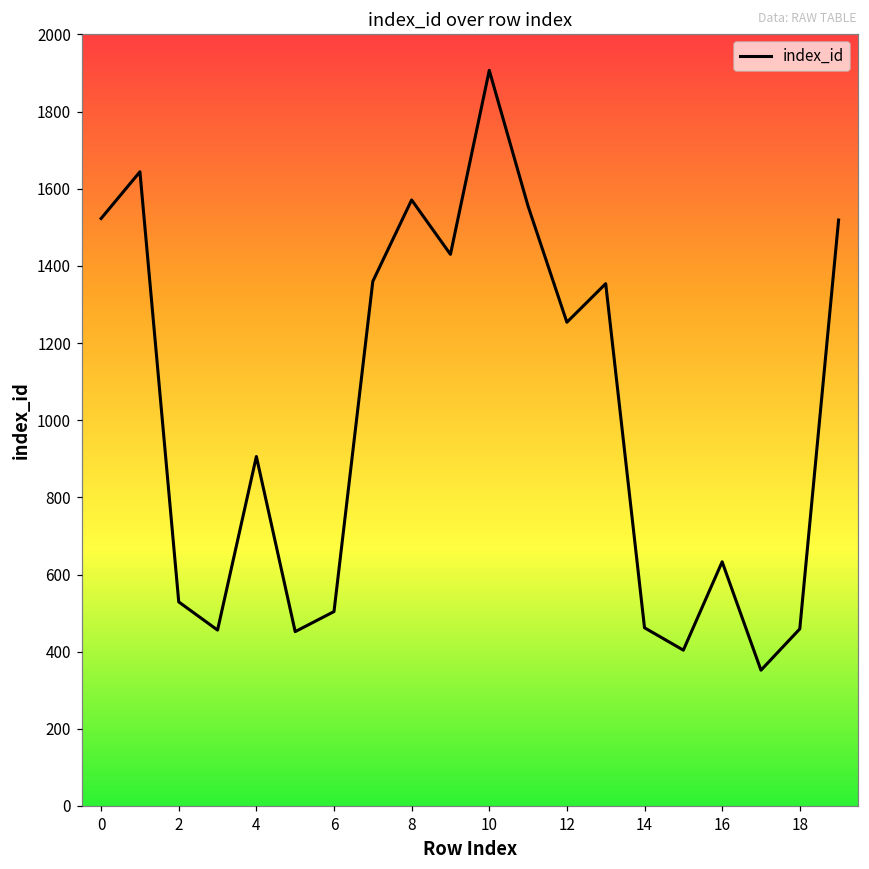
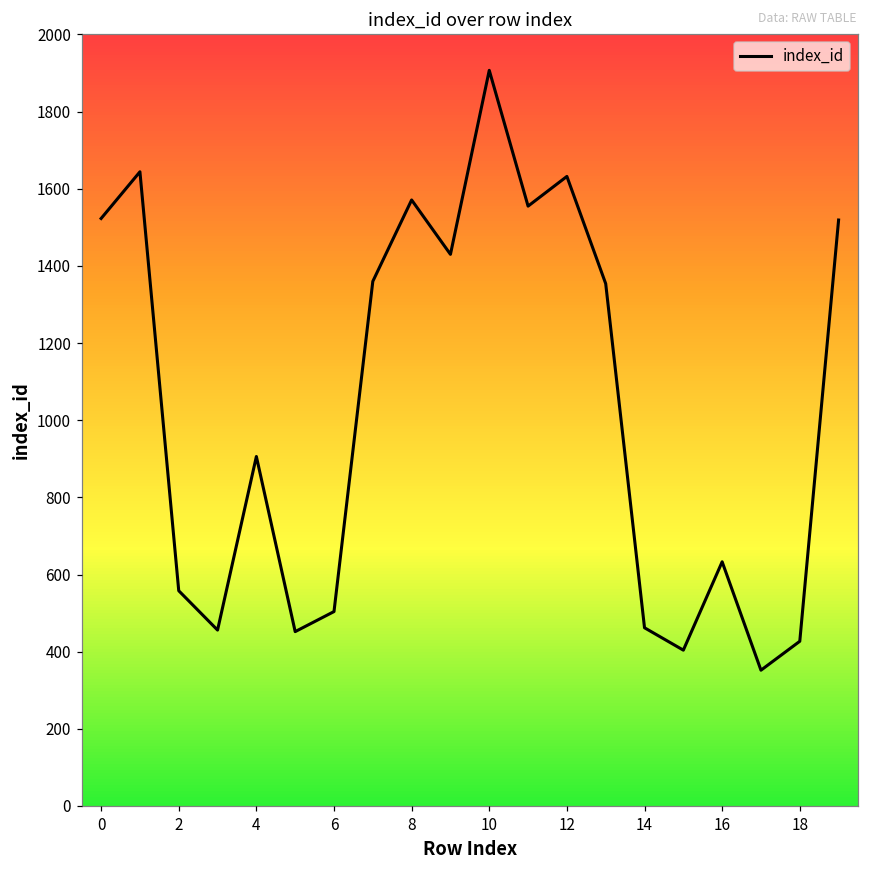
2: 530 -> 560
12: 1250 -> 1630
18: 460 -> 430
